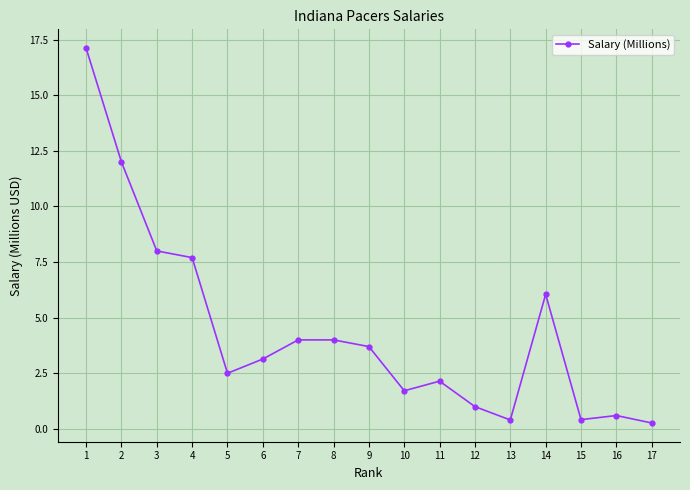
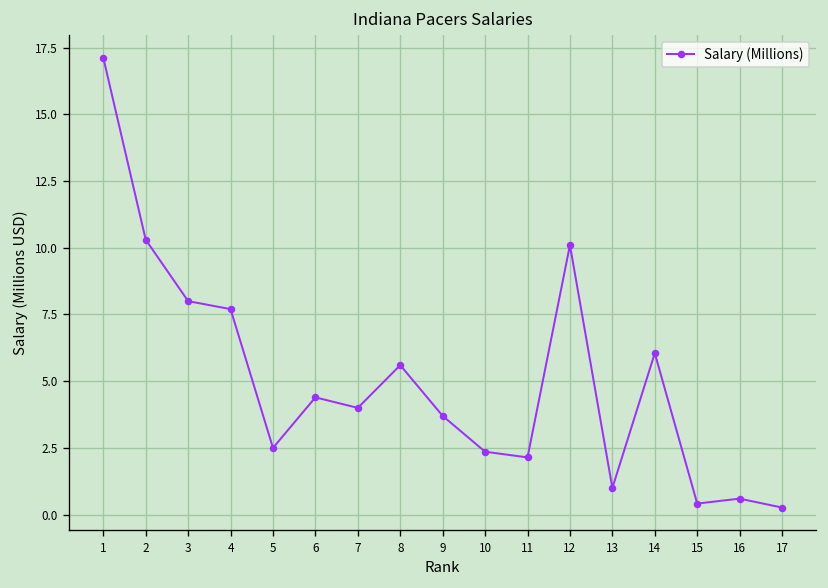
2: 12.0 -> 10.3
6: 3.1 -> 4.4
8: 4.0 -> 5.6
10: 1.7 -> 2.4
12: 1.0 -> 10.1
13: 0.4 -> 1.0
